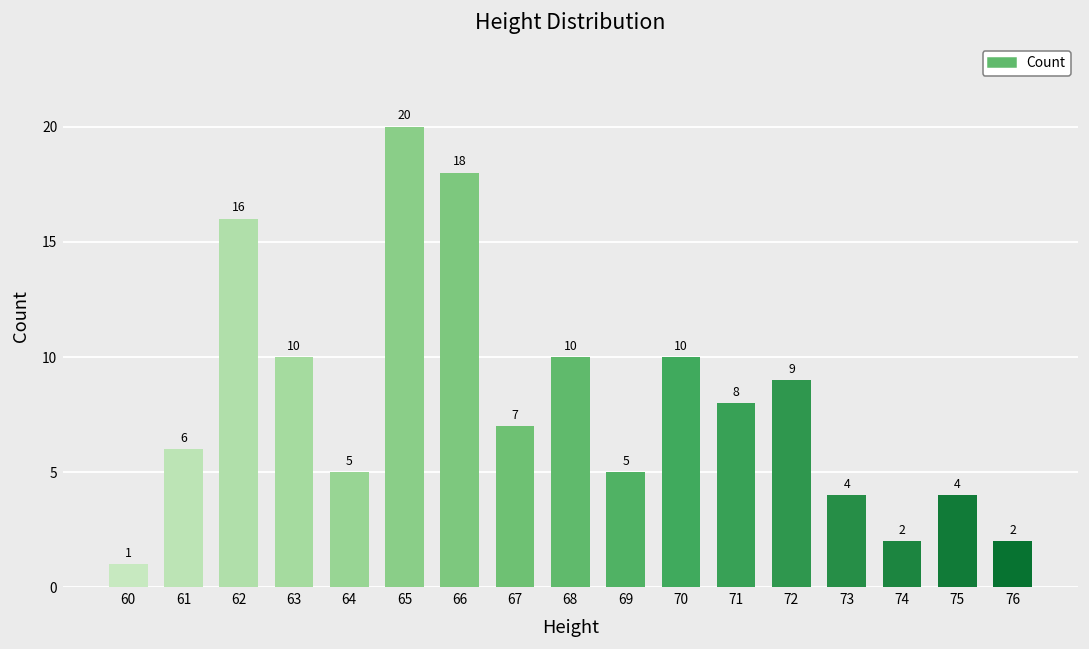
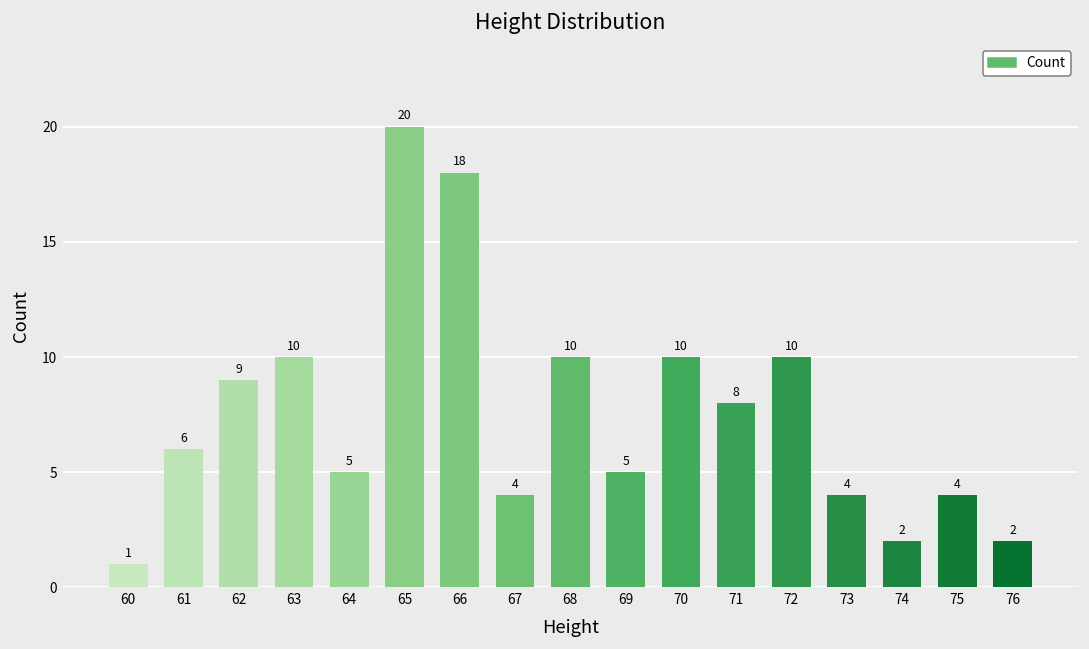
62: 16 -> 9
67: 7 -> 4
72: 9 -> 10
